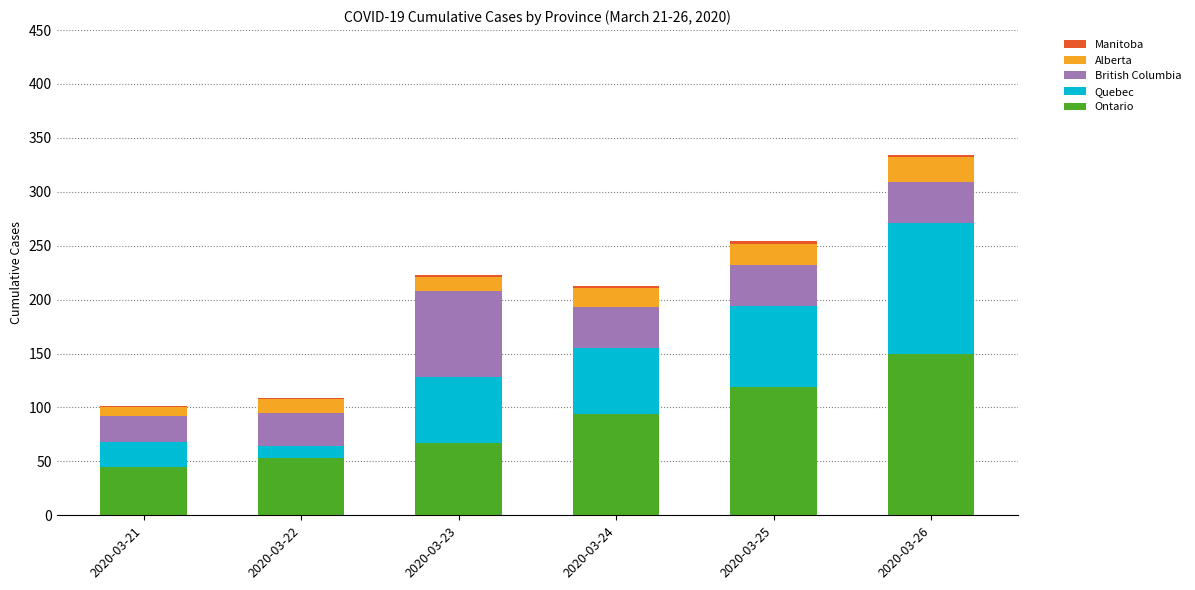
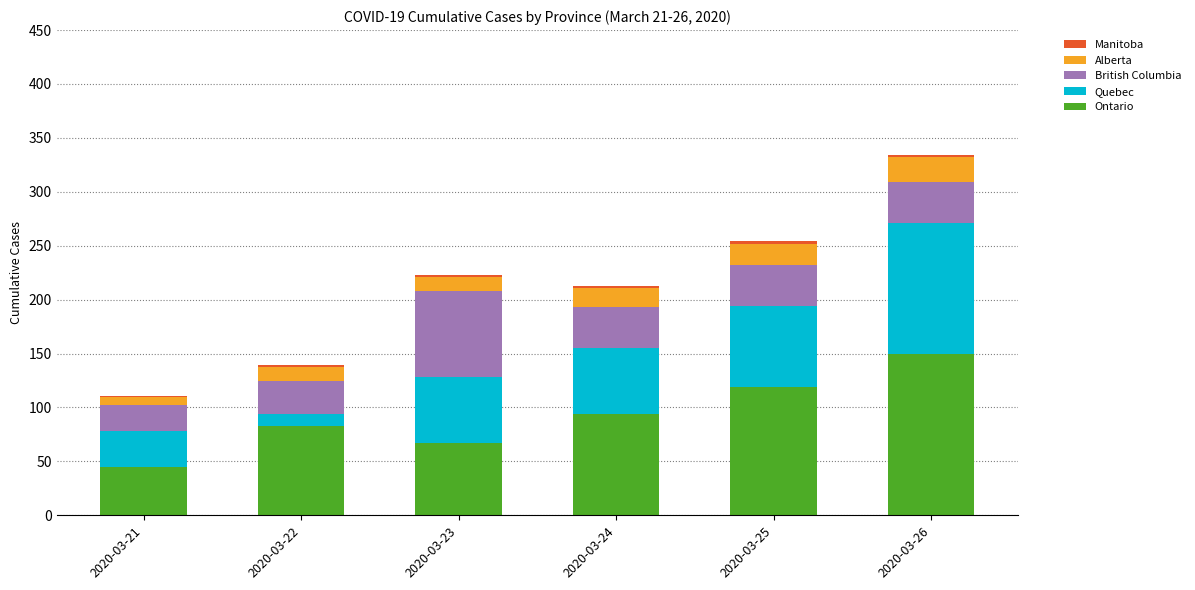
Quebec, 2020-03-21: 23 -> 33
Ontario, 2020-03-22: 53 -> 83
